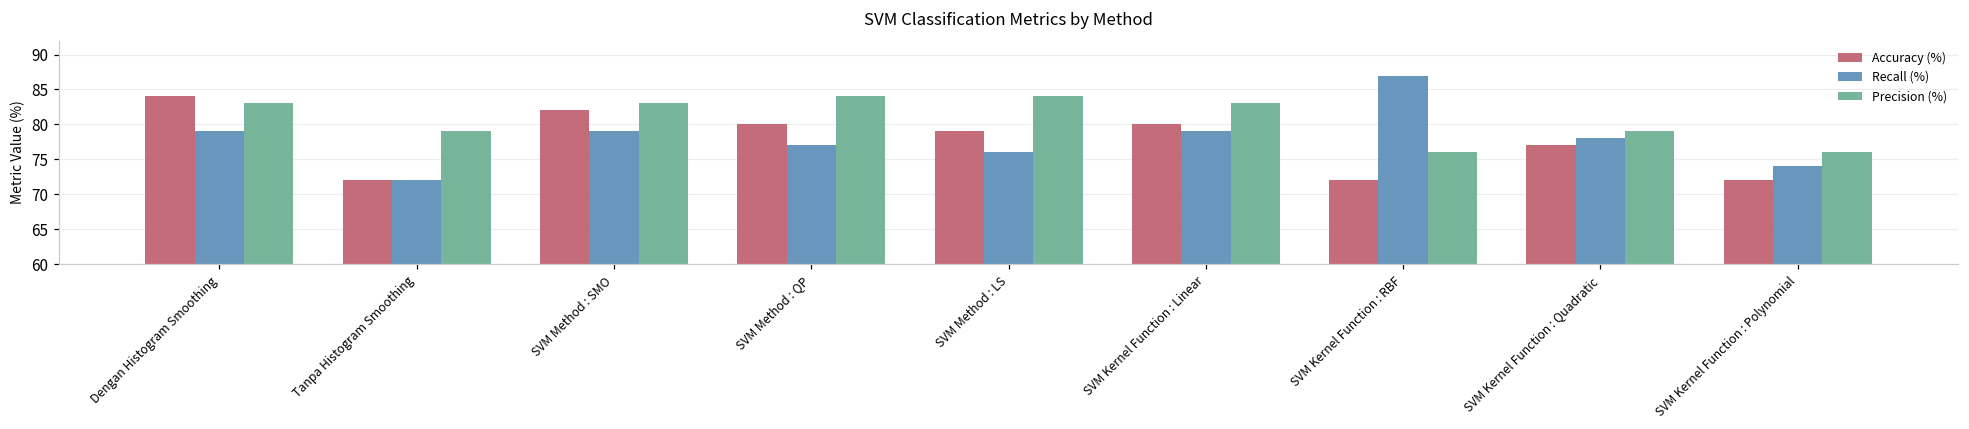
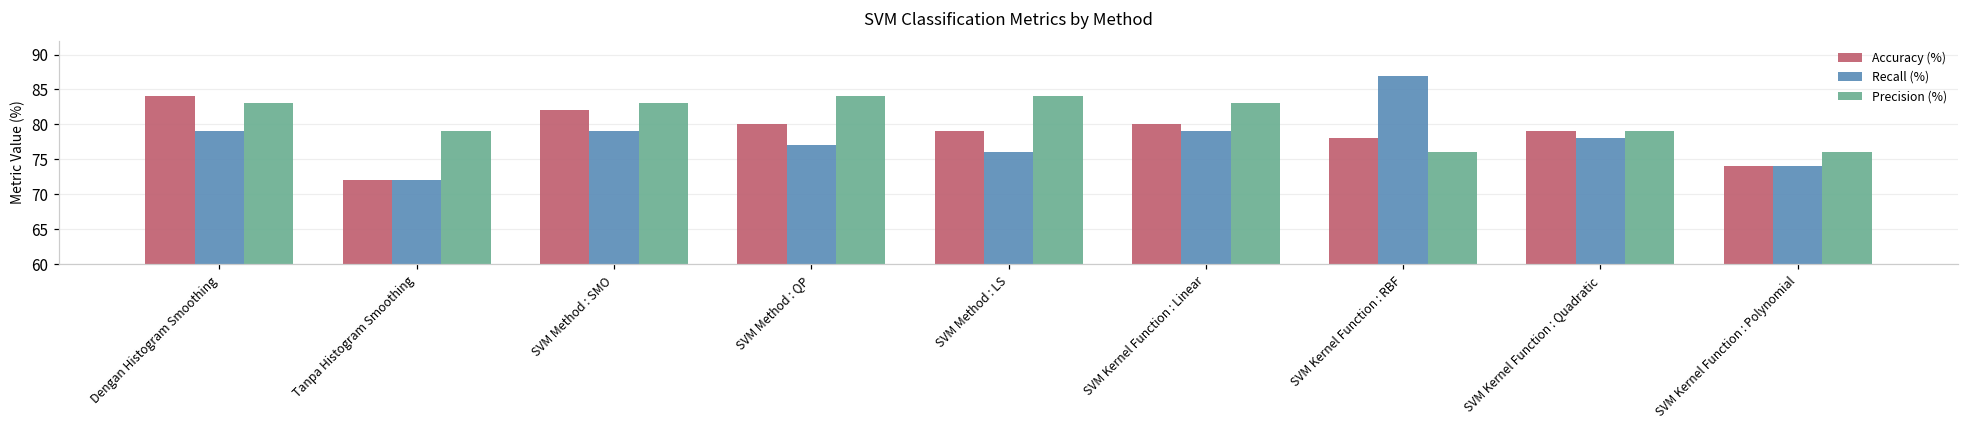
Accuracy (%), SVM Kernel Function : RBF: 72 -> 78
Accuracy (%), SVM Kernel Function : Quadratic: 77 -> 79
Accuracy (%), SVM Kernel Function : Polynomial: 72 -> 74
